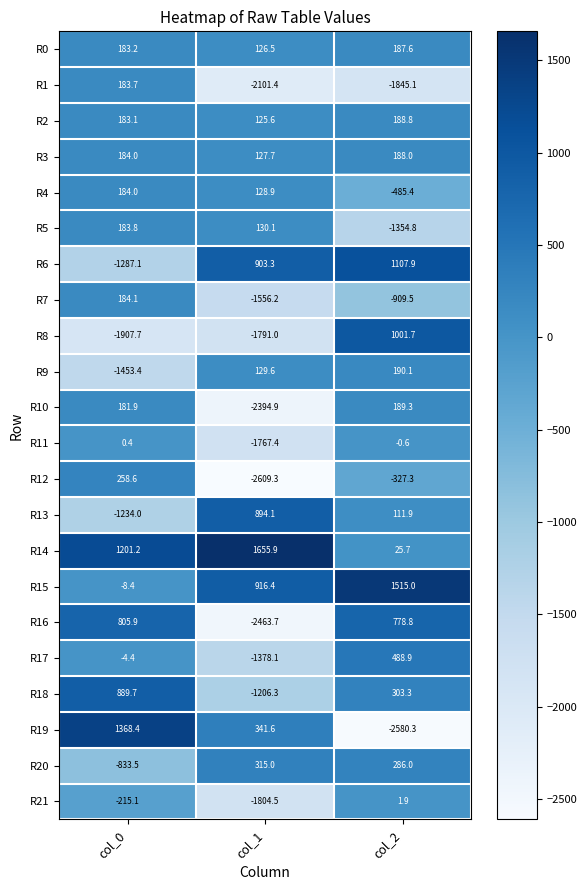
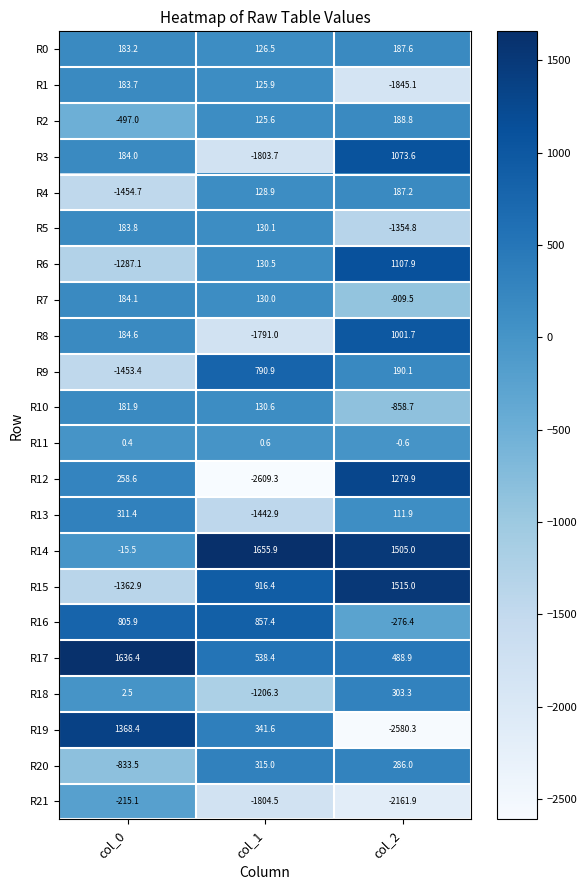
R1, col_1: -2101.4 -> 125.9
R2, col_0: 183.1 -> -497.0
R3, col_1: 127.7 -> -1803.7
R3, col_2: 188.0 -> 1073.6
R4, col_0: 184.0 -> -1454.7
R4, col_2: -485.4 -> 187.2
R6, col_1: 903.3 -> 130.5
R7, col_1: -1556.2 -> 130.0
R8, col_0: -1907.7 -> 184.6
R9, col_1: 129.6 -> 790.9
R10, col_1: -2394.9 -> 130.6
R10, col_2: 189.3 -> -858.7
R11, col_1: -1767.4 -> 0.6
R12, col_2: -327.3 -> 1279.9
R13, col_0: -1234.0 -> 311.4
R13, col_1: 894.1 -> -1442.9
R14, col_0: 1201.2 -> -15.5
R14, col_2: 25.7 -> 1505.0
R15, col_0: -8.4 -> -1362.9
R16, col_1: -2463.7 -> 857.4
R16, col_2: 778.8 -> -276.4
R17, col_0: -4.4 -> 1636.4
R17, col_1: -1378.1 -> 538.4
R18, col_0: 889.7 -> 2.5
R21, col_2: 1.9 -> -2161.9
